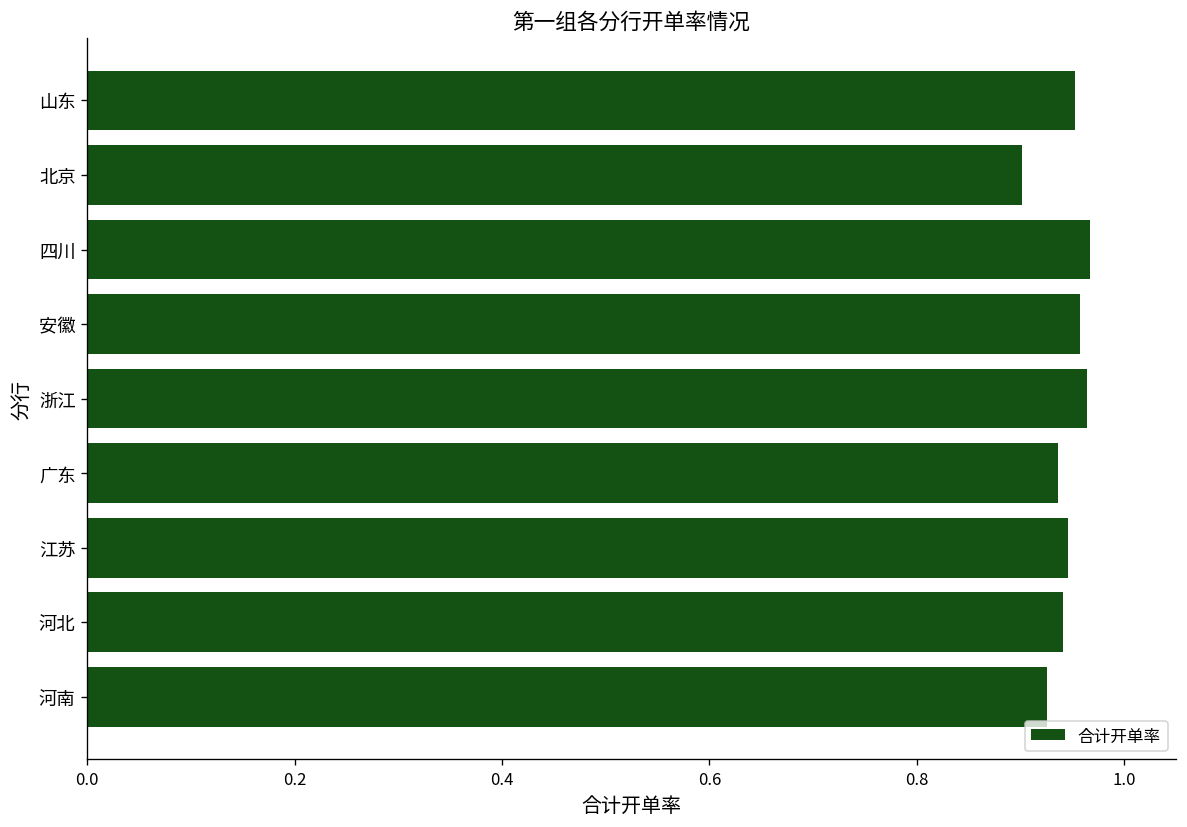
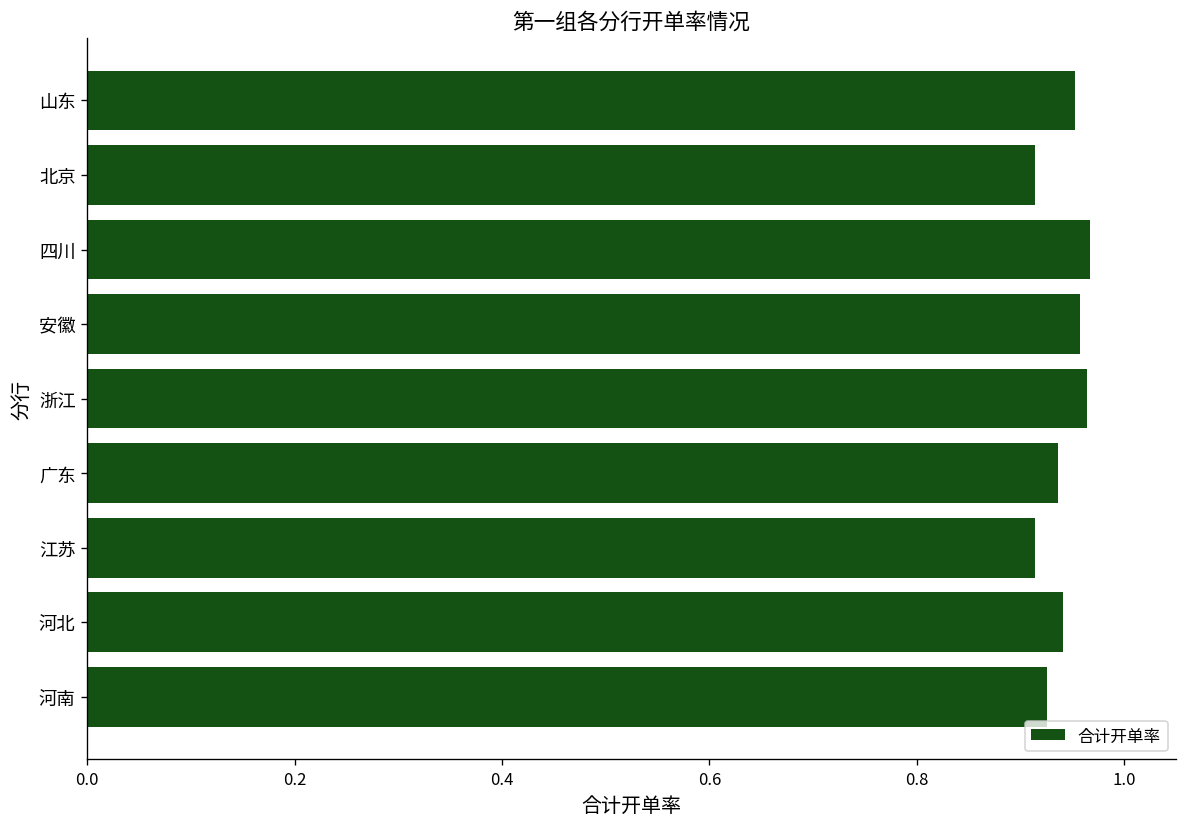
北京: 0.90 -> 0.91
江苏: 0.95 -> 0.91
